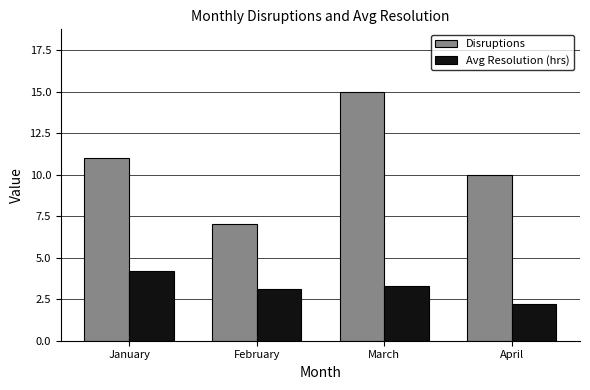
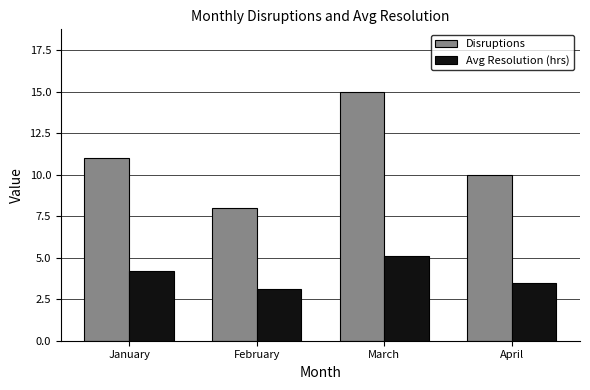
Disruptions, February: 7 -> 8
Avg Resolution (hrs), March: 3.3 -> 5.1
Avg Resolution (hrs), April: 2.2 -> 3.5
